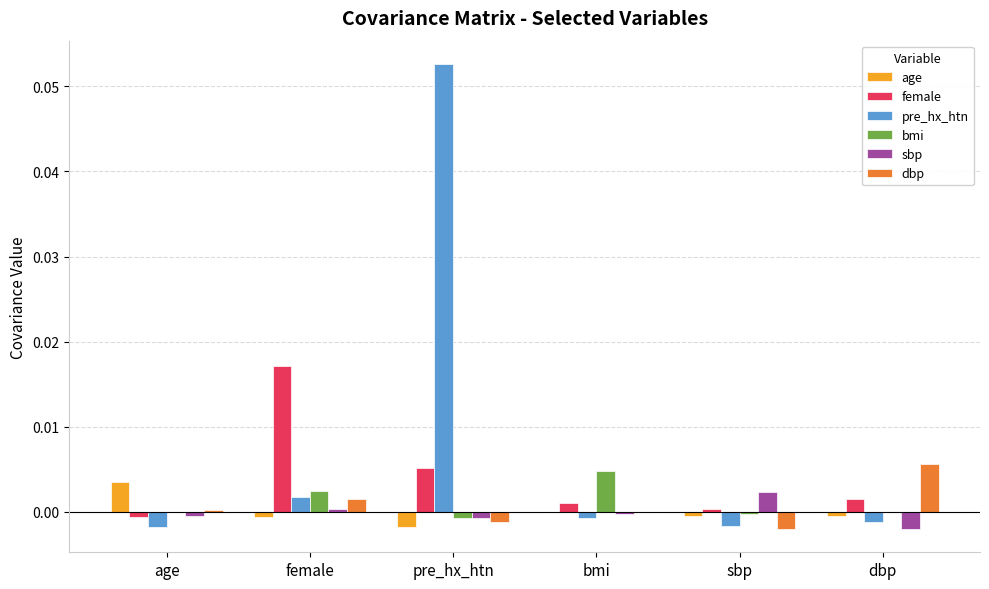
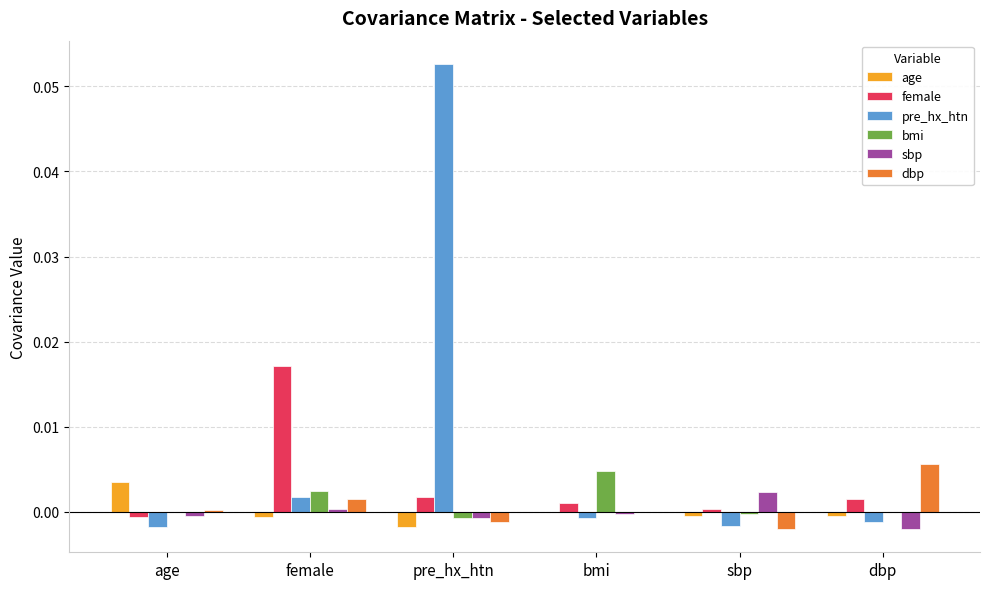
female, pre_hx_htn: 0.005 -> 0.002
